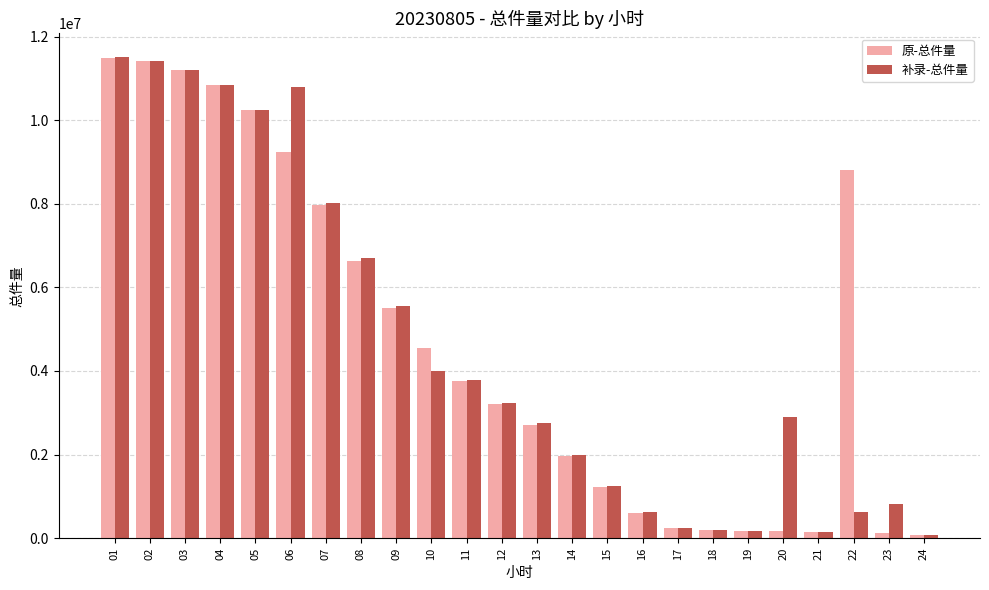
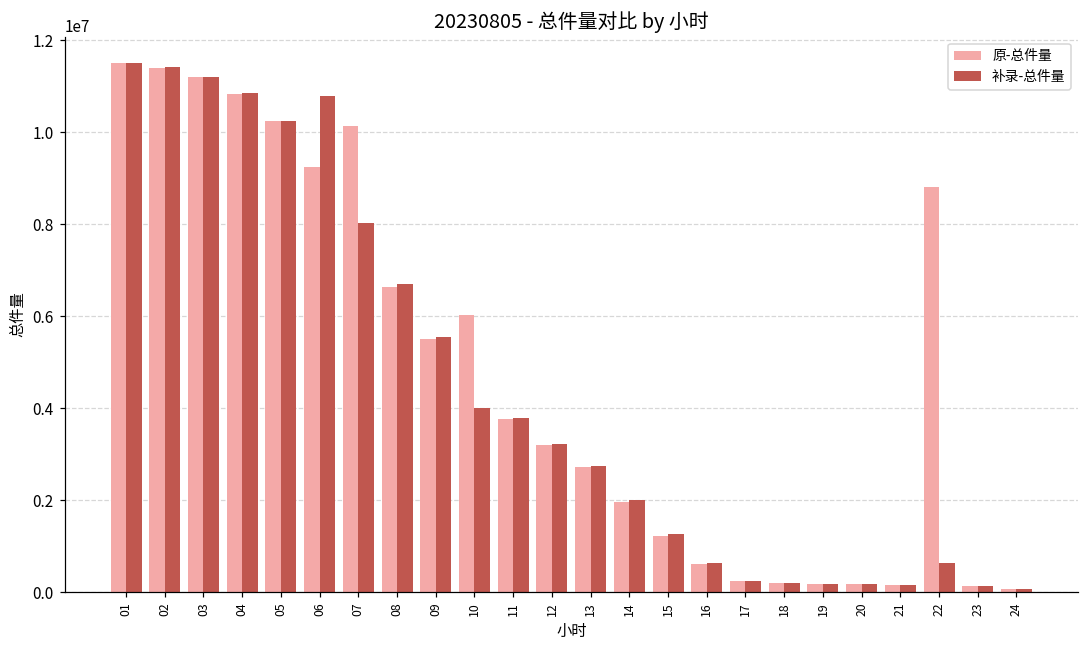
原-总件量, 07: 8000000 -> 10100000
原-总件量, 10: 4500000 -> 6000000
补录-总件量, 20: 2900000 -> 200000
补录-总件量, 23: 800000 -> 100000
